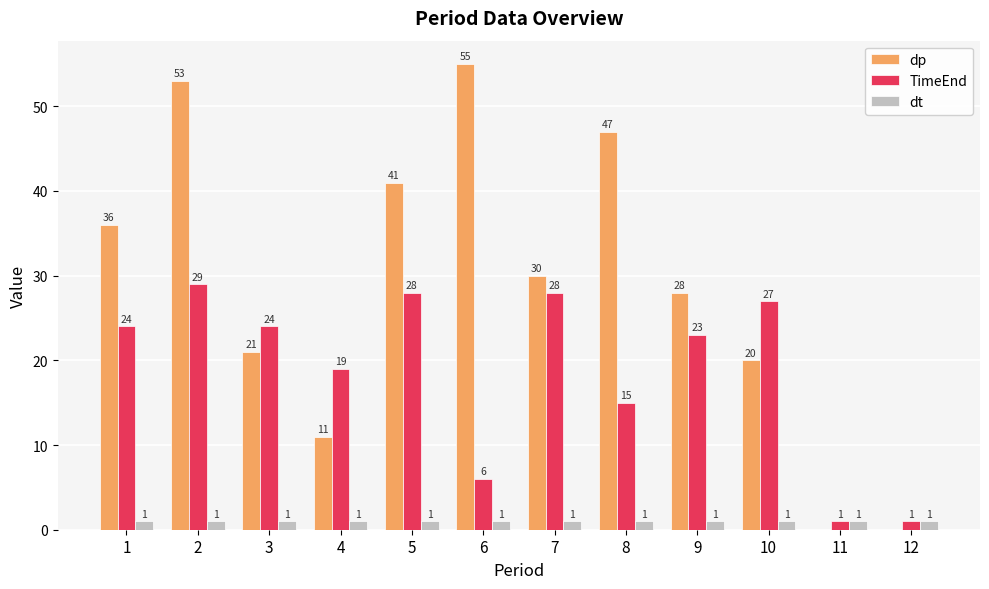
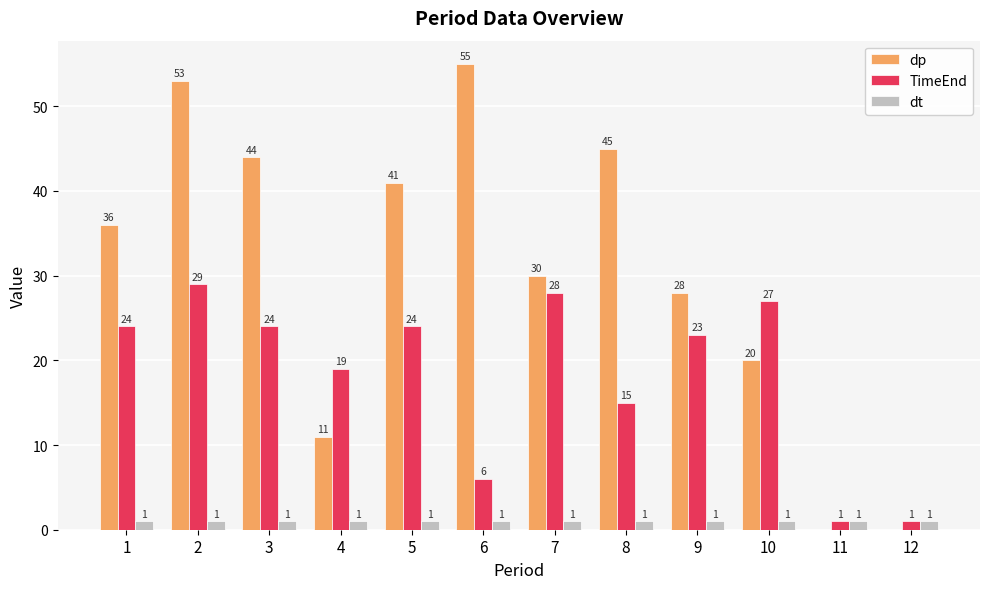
dp, 3: 21 -> 44
TimeEnd, 5: 28 -> 24
dp, 8: 47 -> 45
